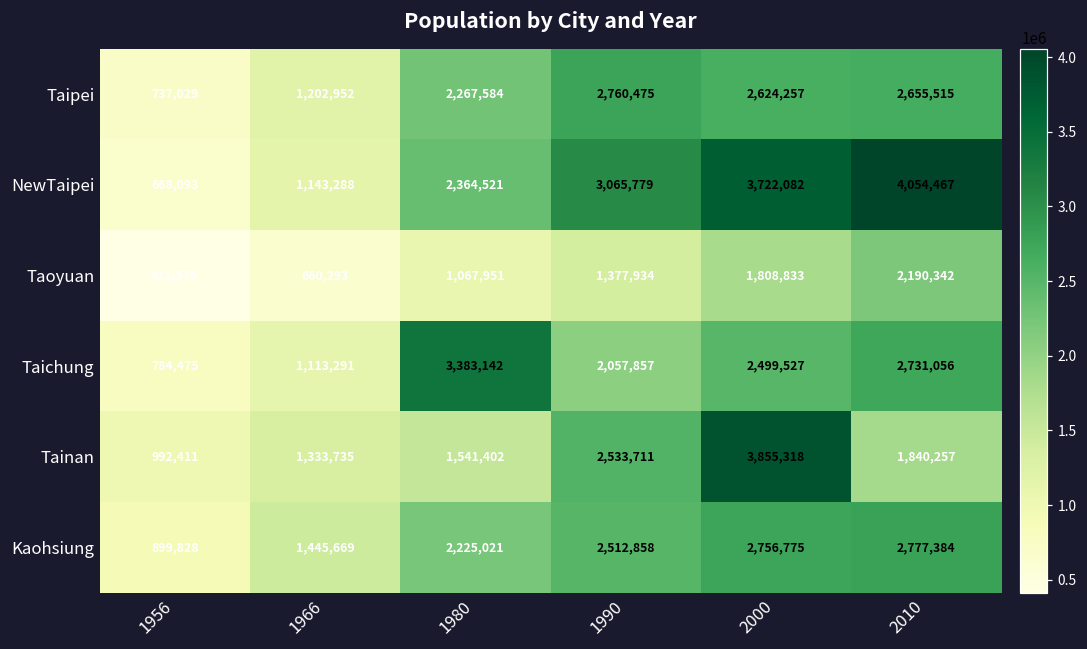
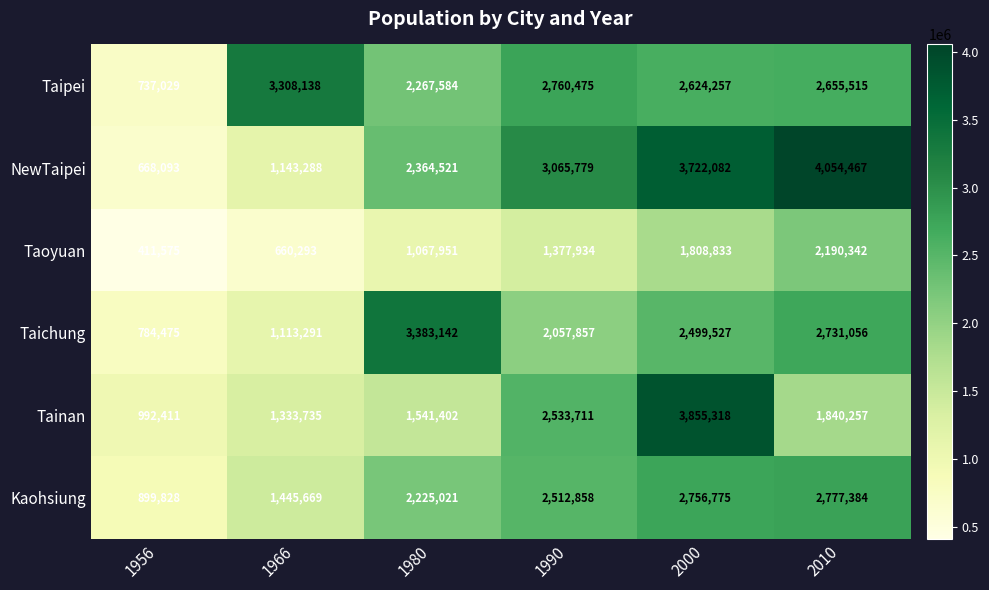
Taipei, 1966: 1,202,952 -> 3,308,138
